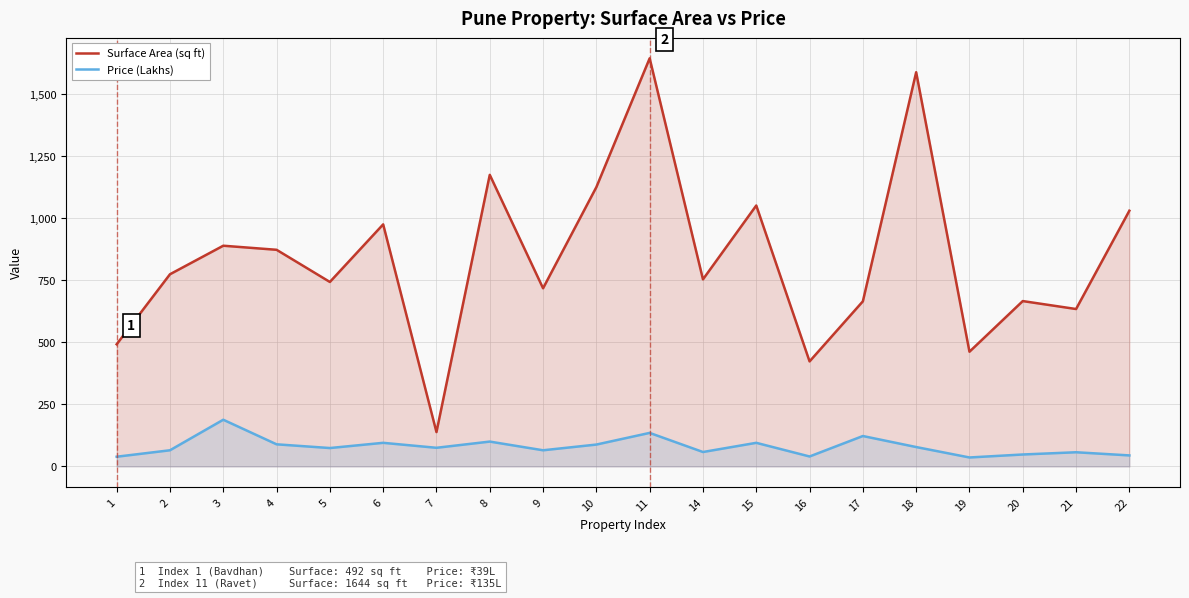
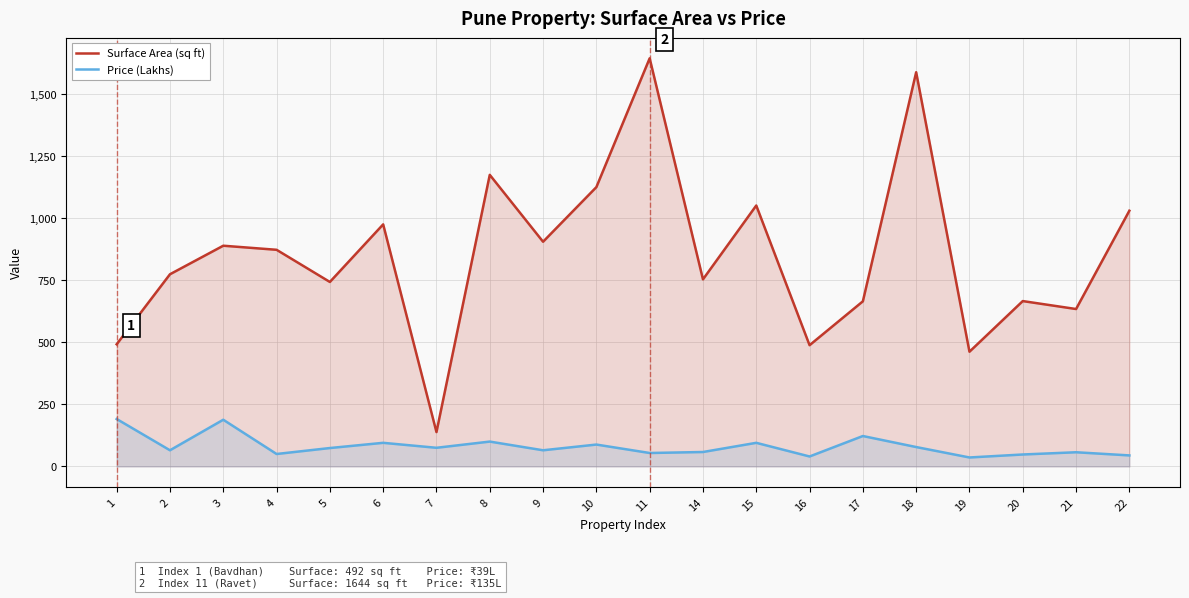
Price (Lakhs), 1: 40 -> 190
Price (Lakhs), 4: 90 -> 50
Surface Area (sq ft), 9: 720 -> 910
Price (Lakhs), 11: 140 -> 50
Surface Area (sq ft), 16: 420 -> 490
